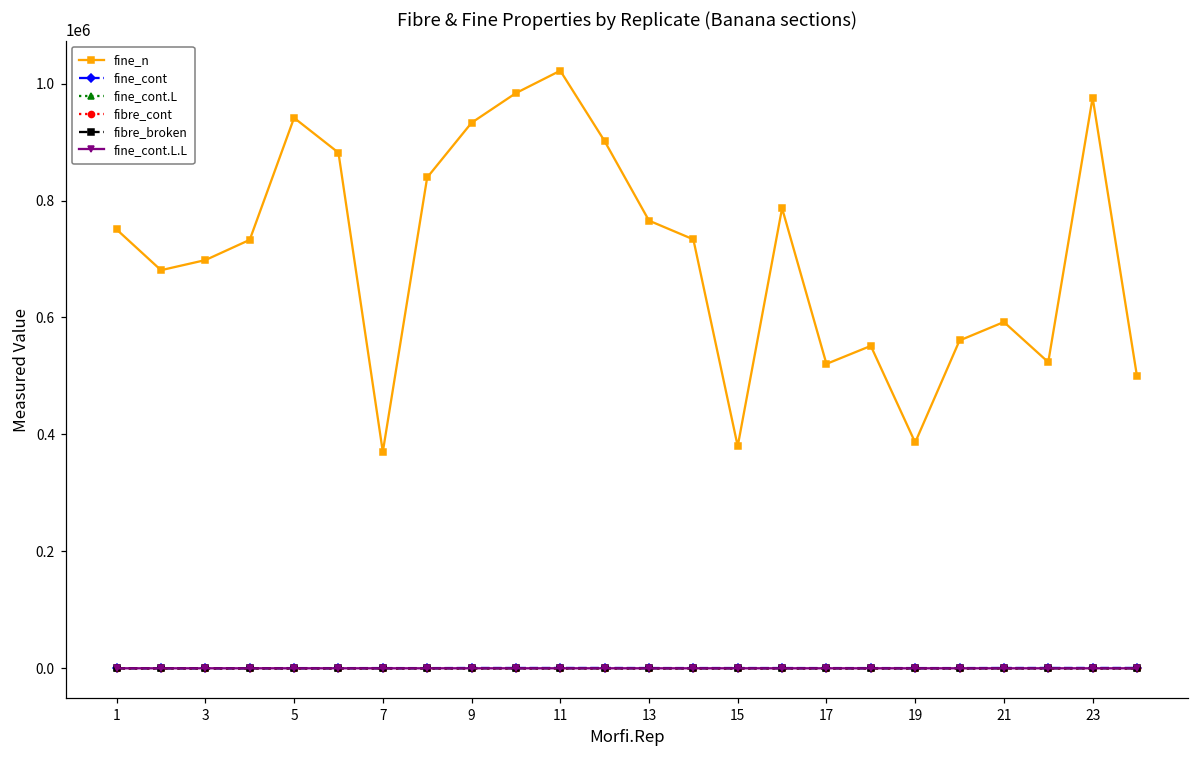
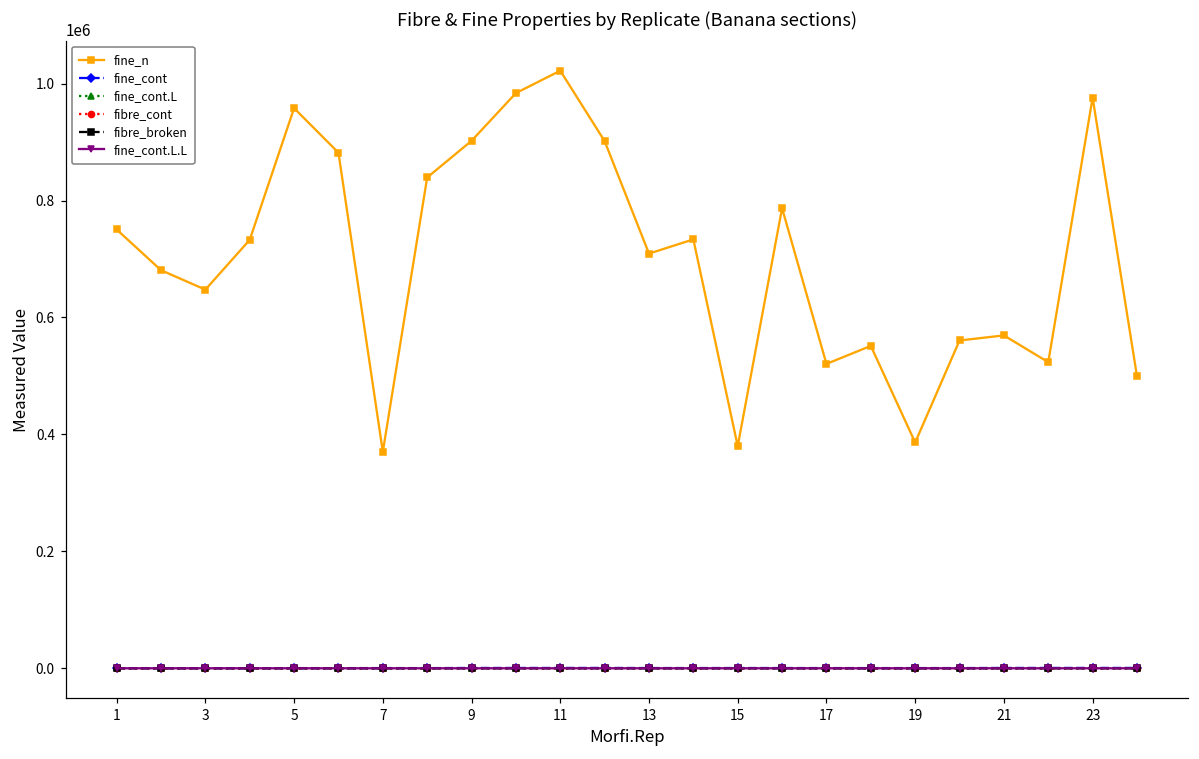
fine_n, 3: 700000 -> 650000
fine_n, 5: 940000 -> 960000
fine_n, 9: 930000 -> 900000
fine_n, 13: 770000 -> 710000
fine_n, 21: 590000 -> 570000
